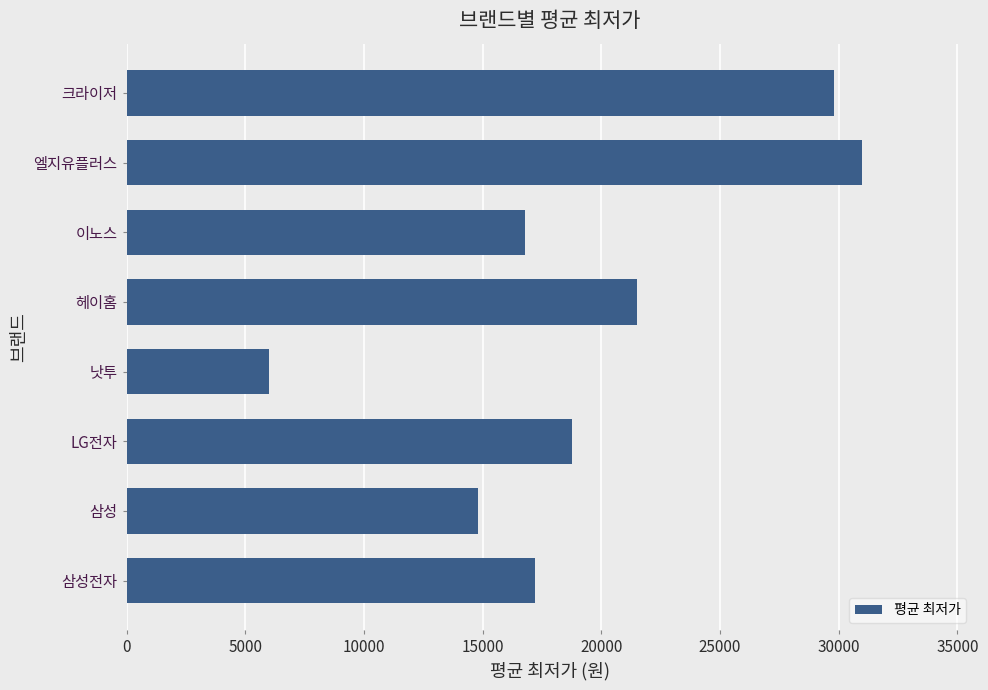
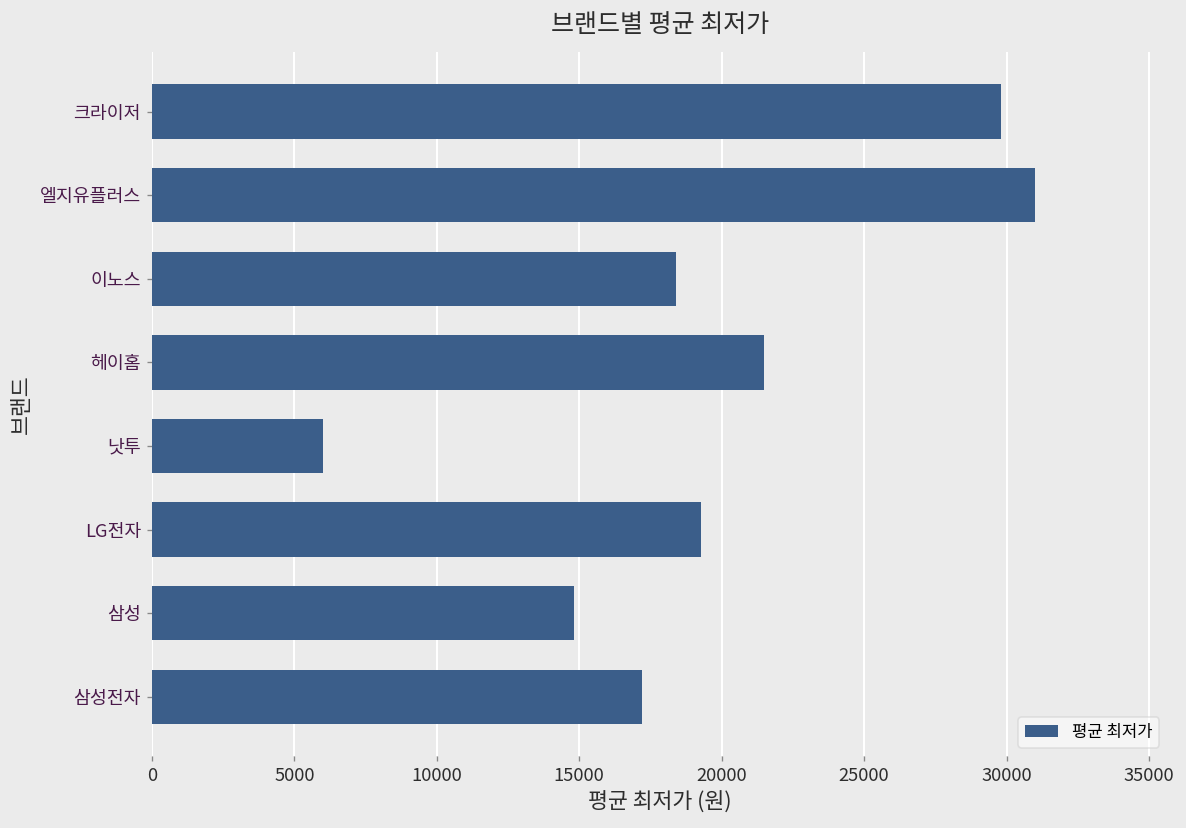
이노스: 16800 -> 18400
LG전자: 18700 -> 19300
